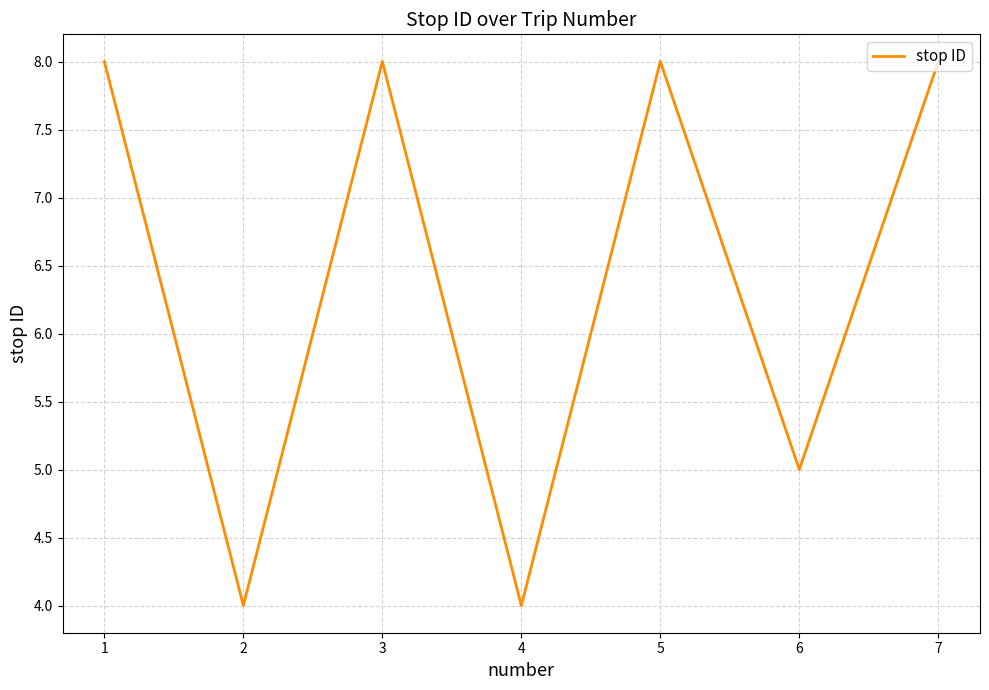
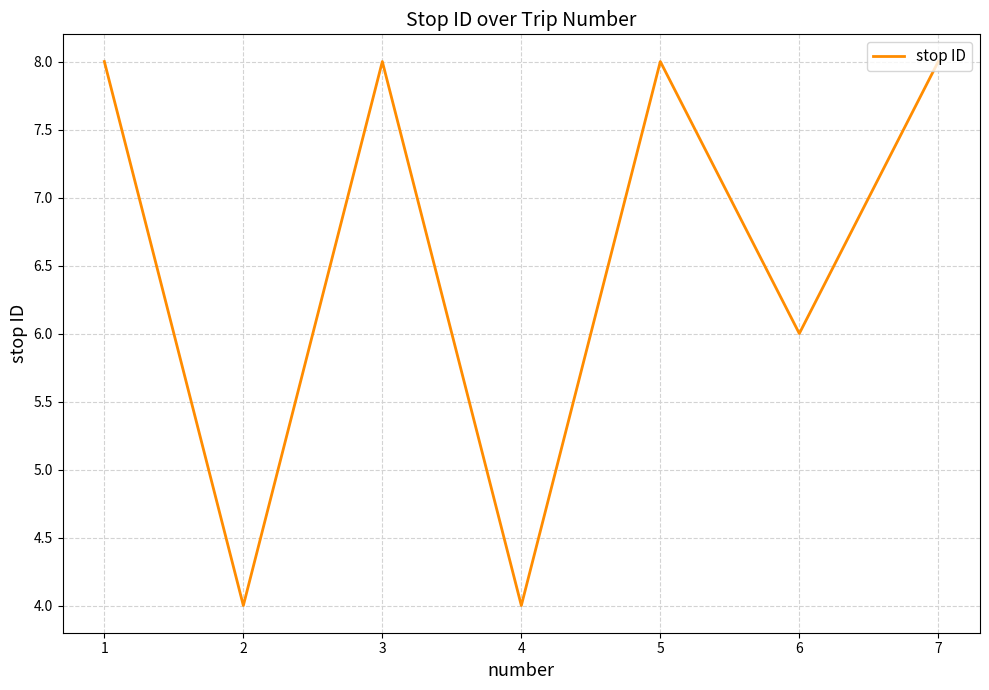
6: 5 -> 6
